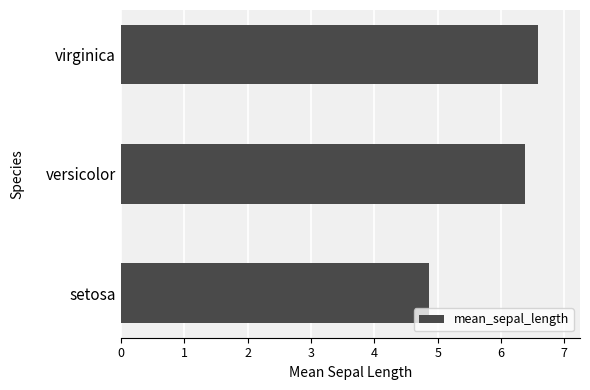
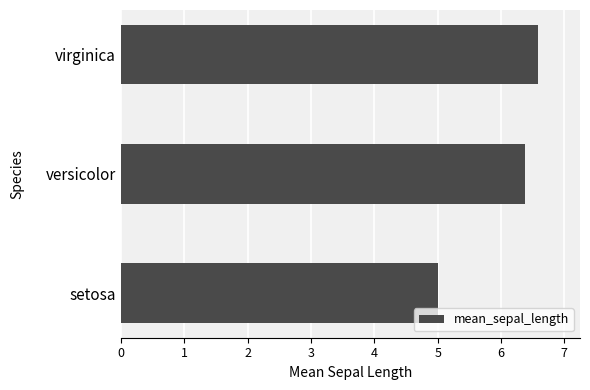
setosa: 4.9 -> 5.0
